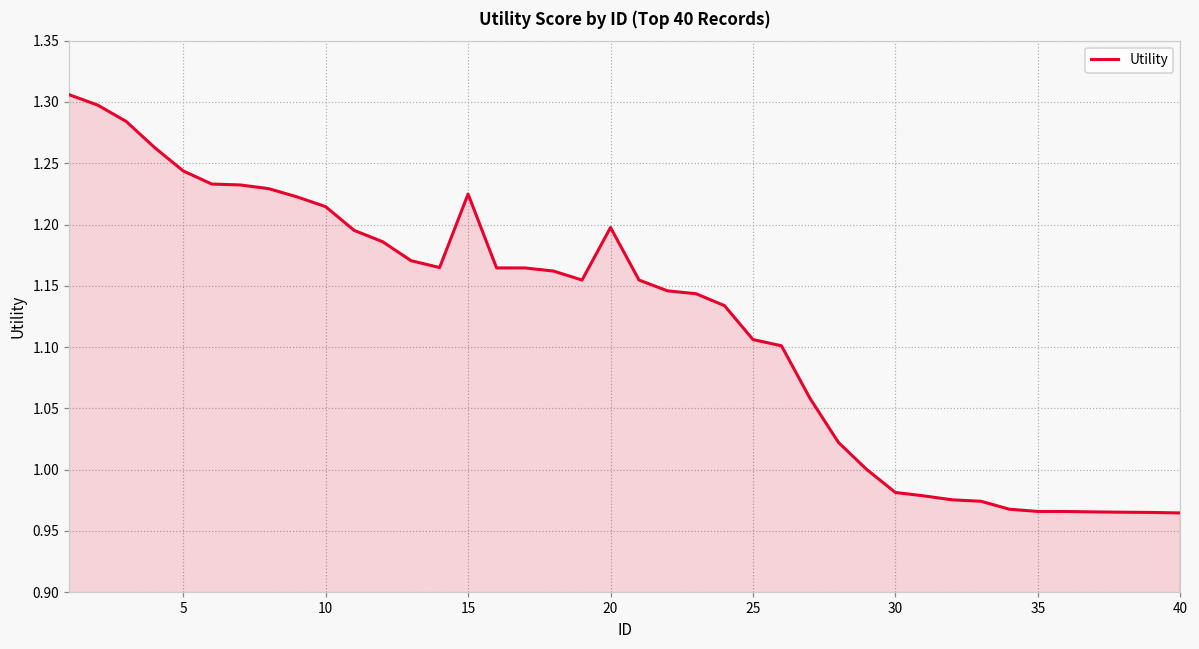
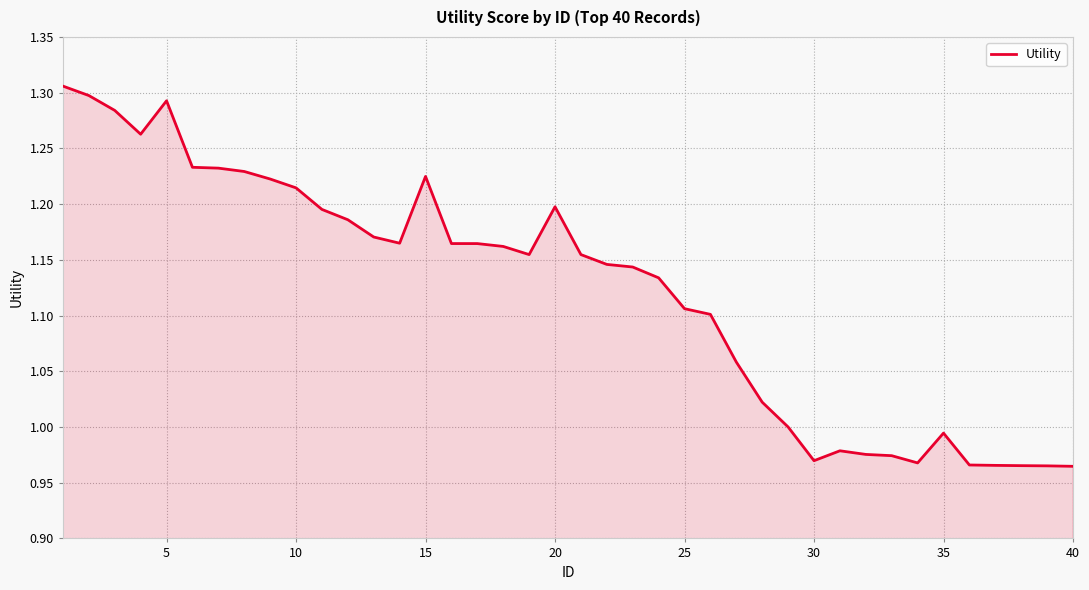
5: 1.244 -> 1.293
30: 0.981 -> 0.970
35: 0.966 -> 0.995
